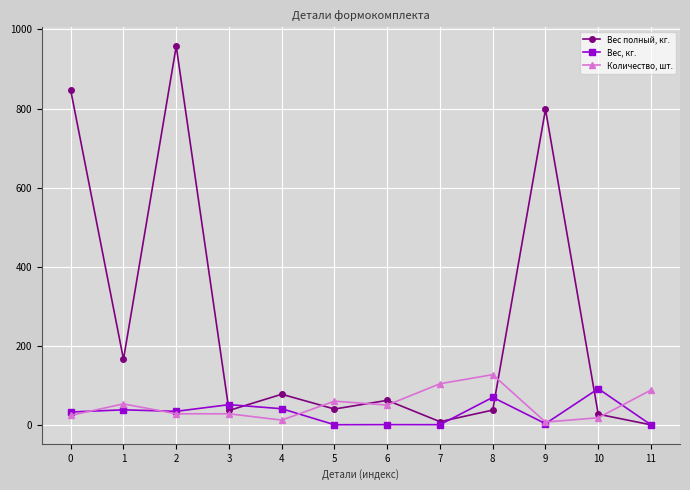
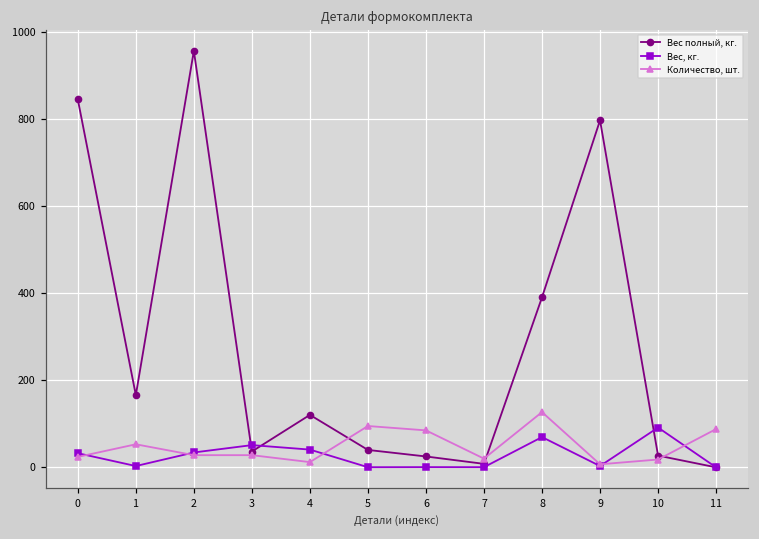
Вес, кг., 1: 40 -> 0
Вес полный, кг., 4: 80 -> 120
Количество, шт., 5: 60 -> 100
Вес полный, кг., 6: 60 -> 30
Количество, шт., 6: 50 -> 90
Количество, шт., 7: 100 -> 20
Вес полный, кг., 8: 40 -> 390
